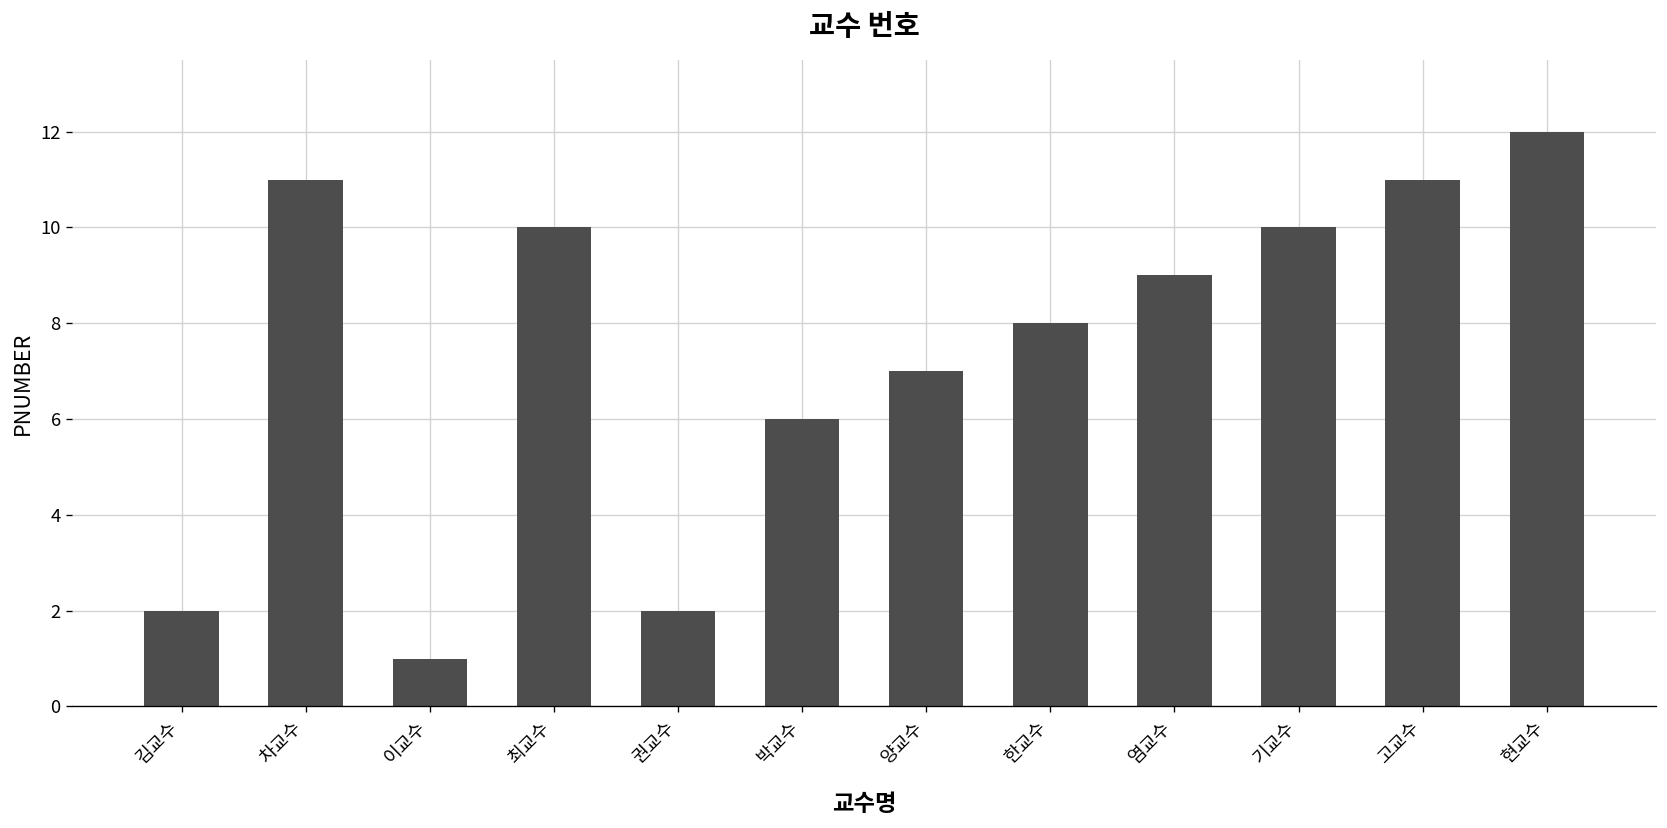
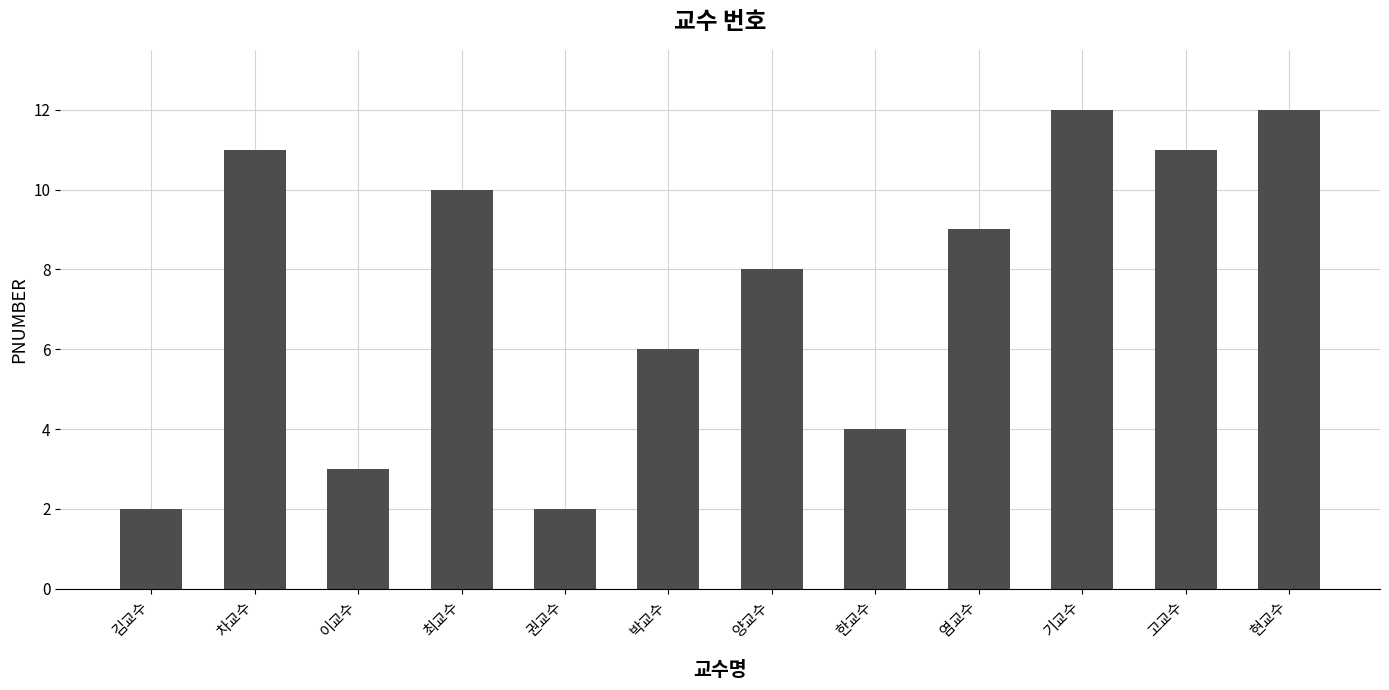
이교수: 1 -> 3
양교수: 7 -> 8
한교수: 8 -> 4
기교수: 10 -> 12
